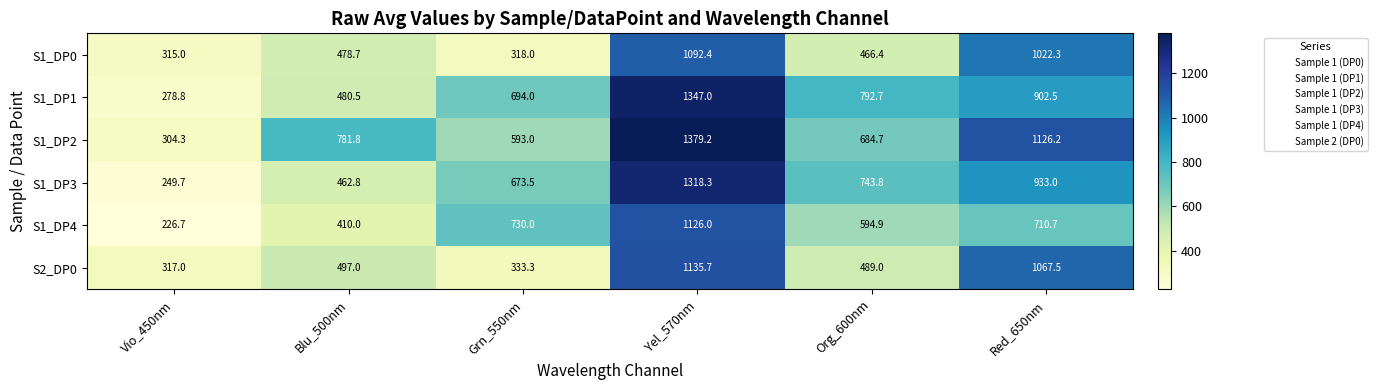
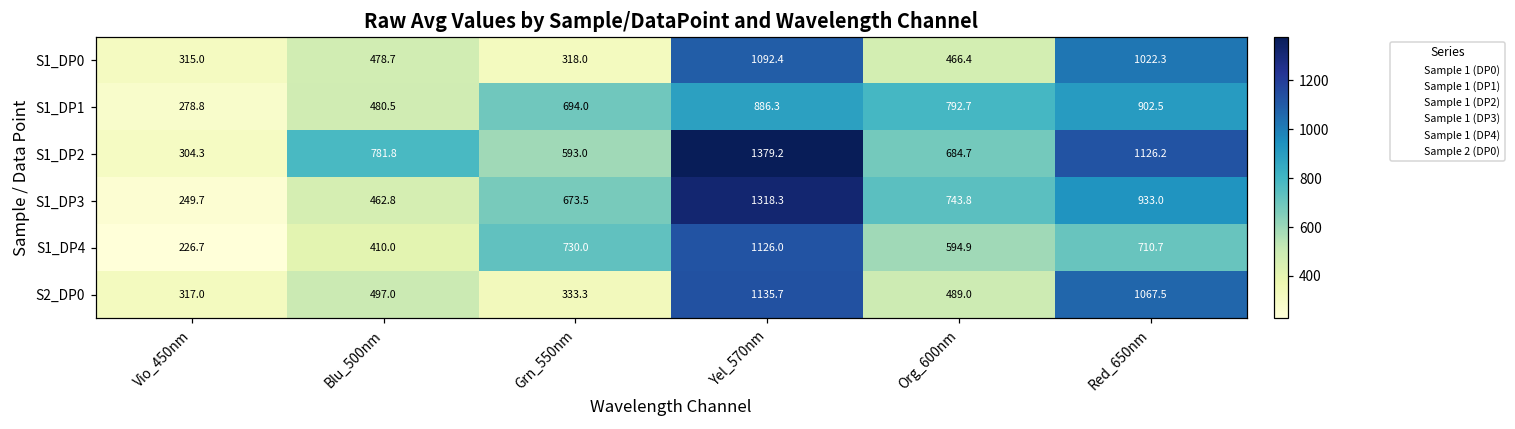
S1_DP1, Yel_570nm: 1347.0 -> 886.3
